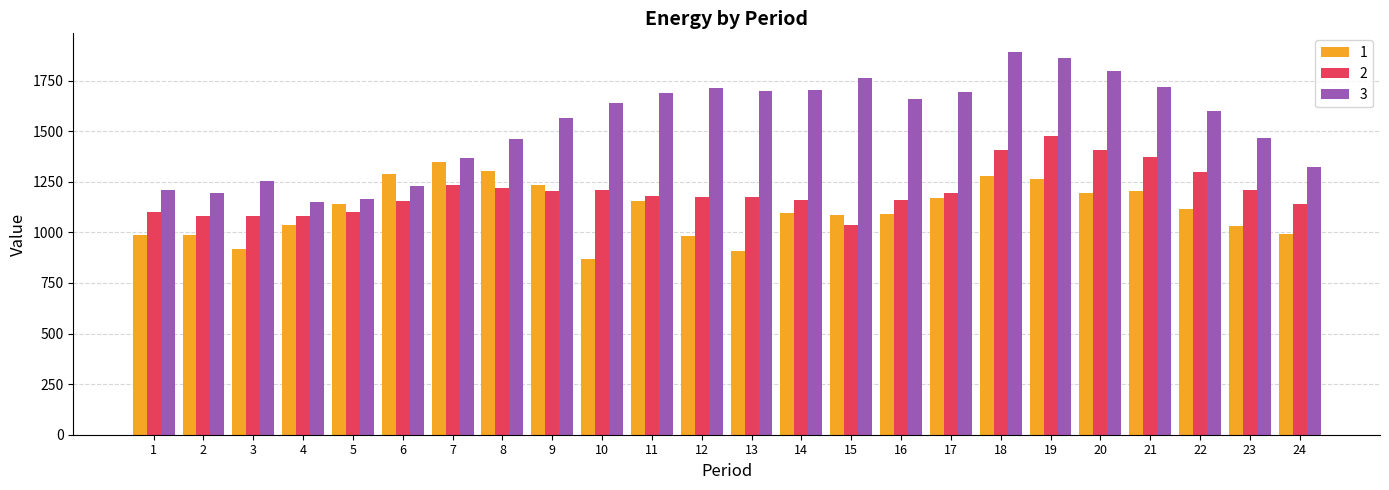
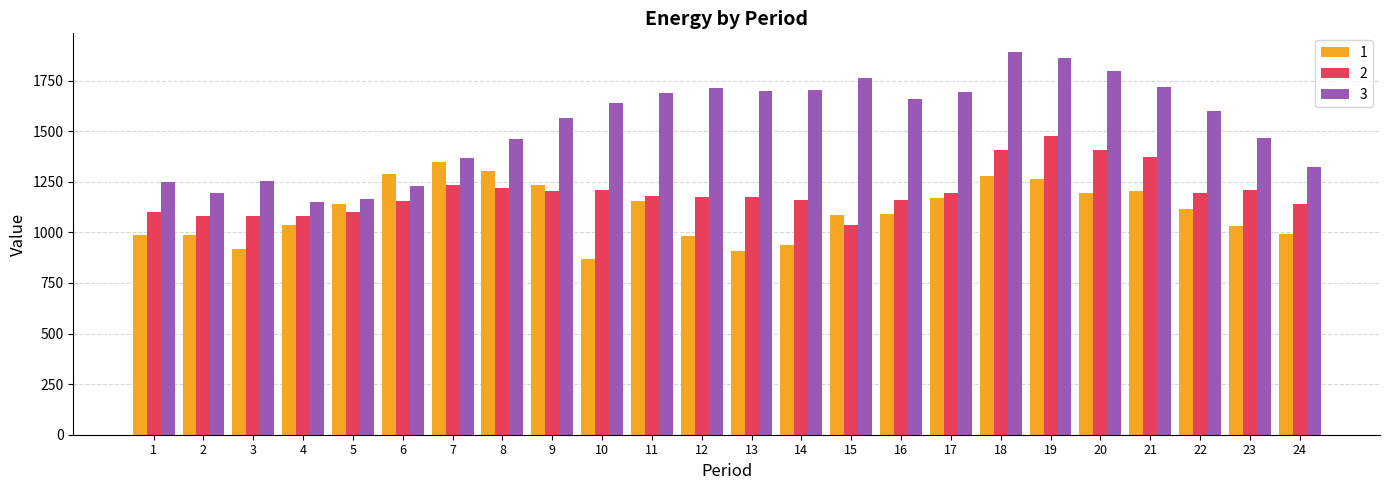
3, 1: 1210 -> 1250
1, 14: 1090 -> 940
2, 22: 1300 -> 1190
